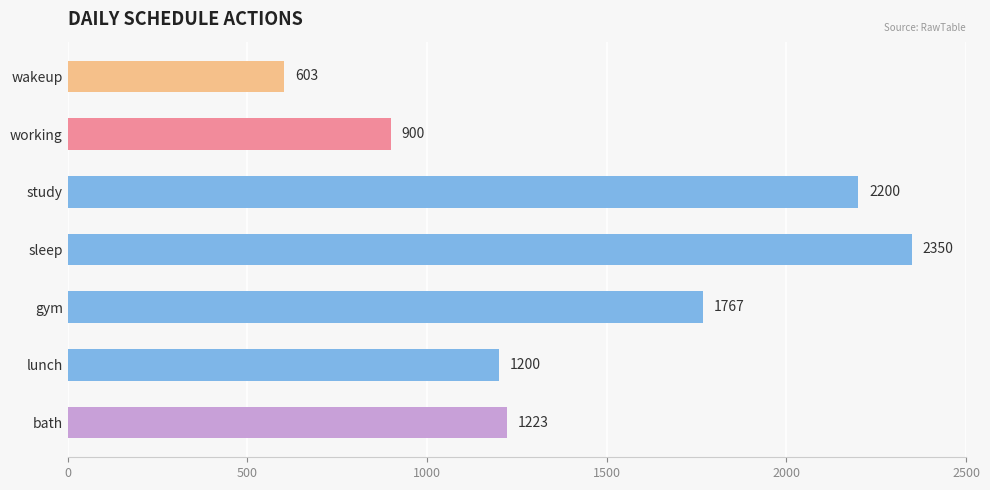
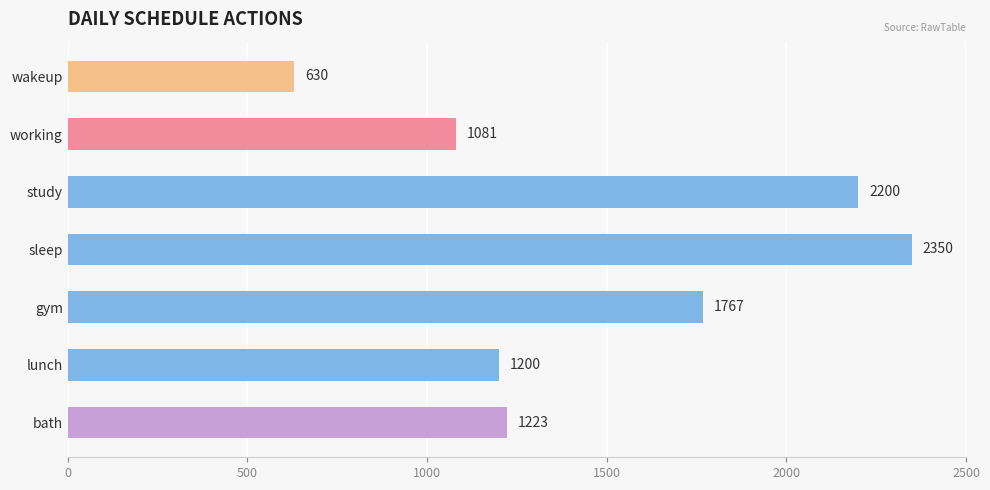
wakeup: 603 -> 630
working: 900 -> 1081
